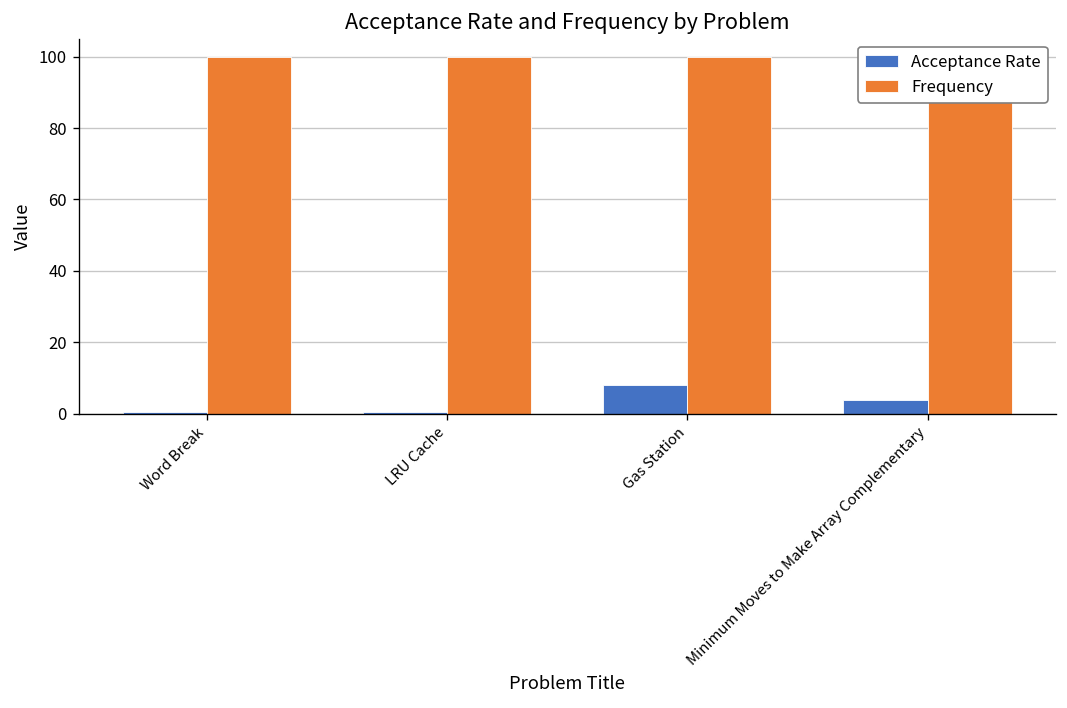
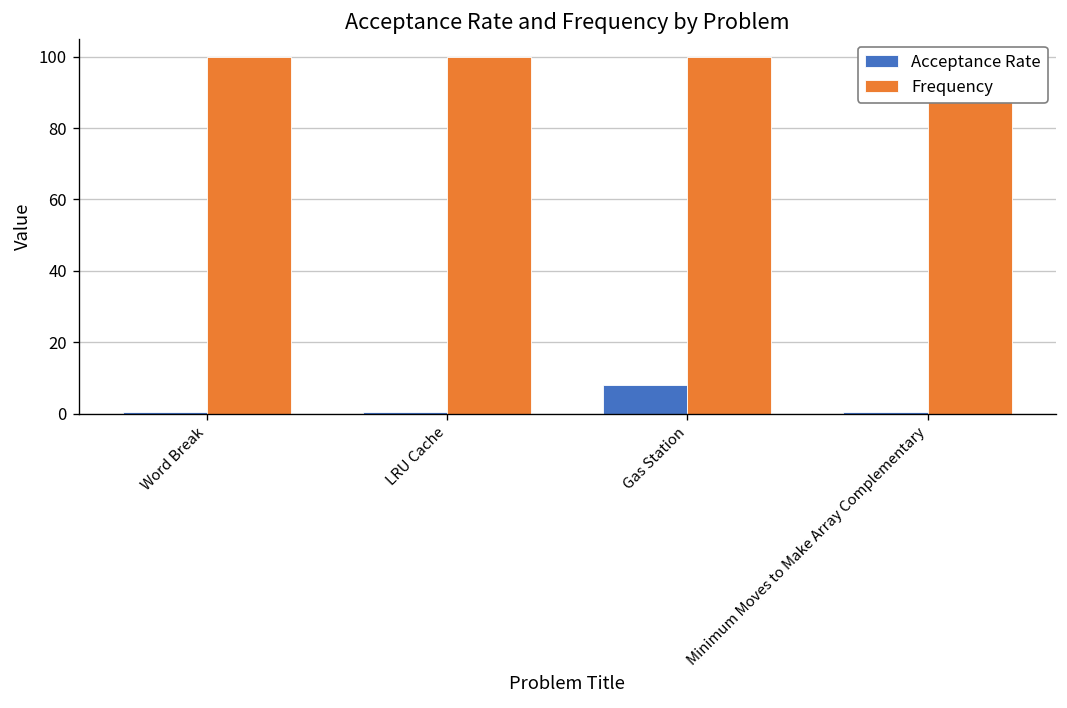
Acceptance Rate, Minimum Moves to Make Array Complementary: 4 -> 0
